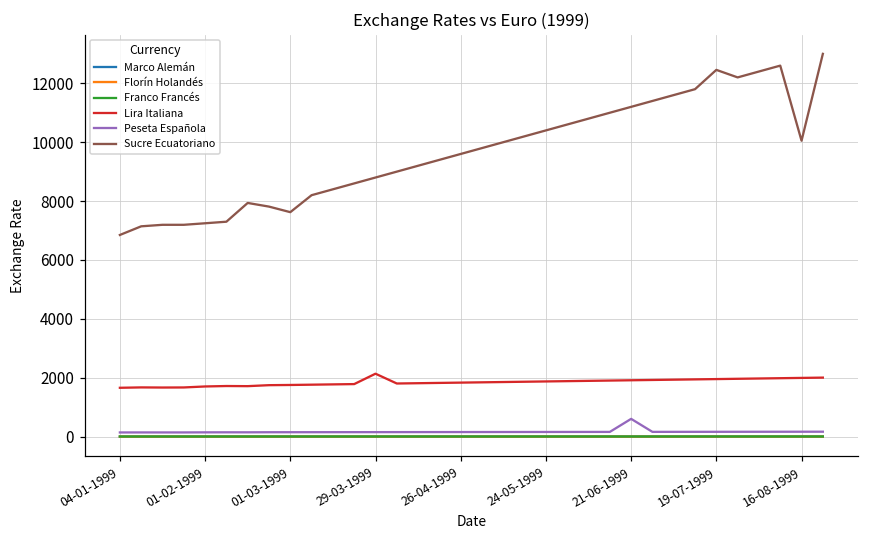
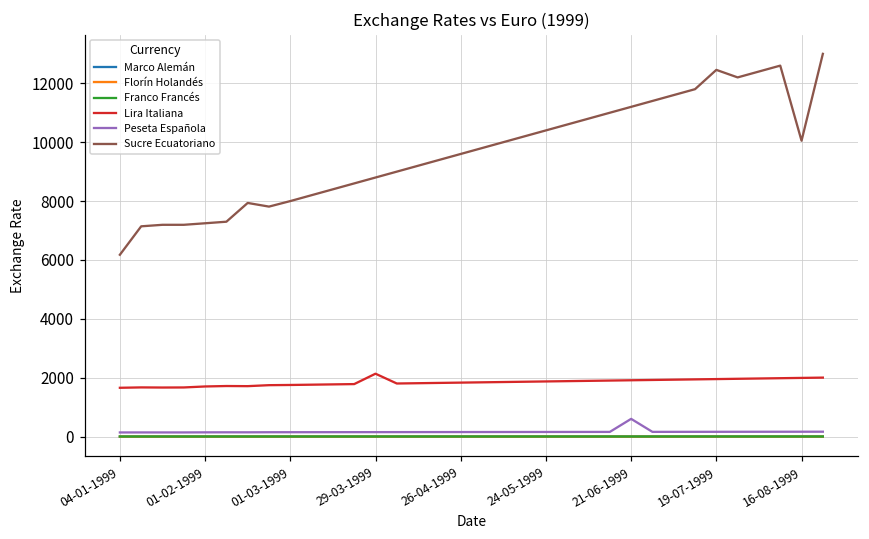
Sucre Ecuatoriano, 04-01-1999: 6800 -> 6200
Sucre Ecuatoriano, 01-03-1999: 7600 -> 8000
